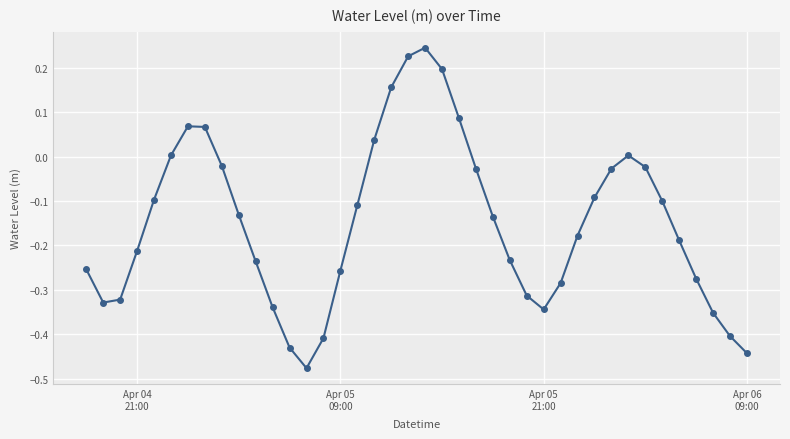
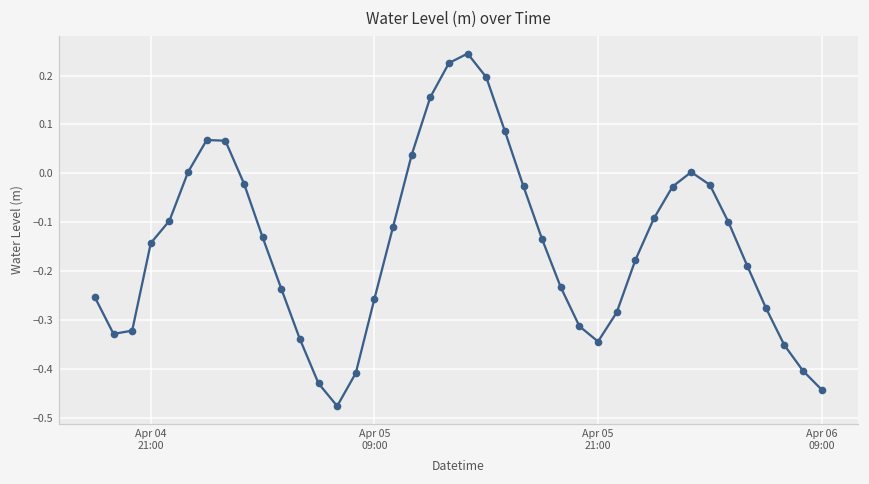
Apr 04 21:00: -0.21 -> -0.14
